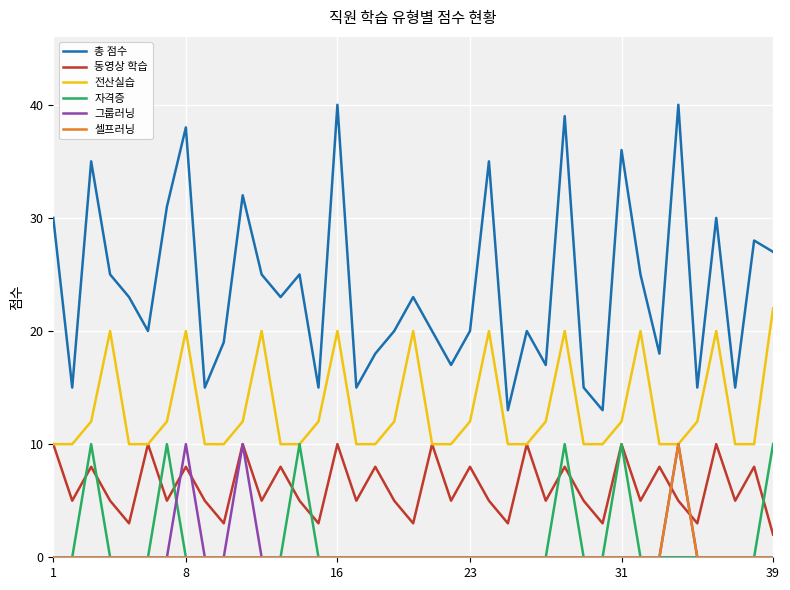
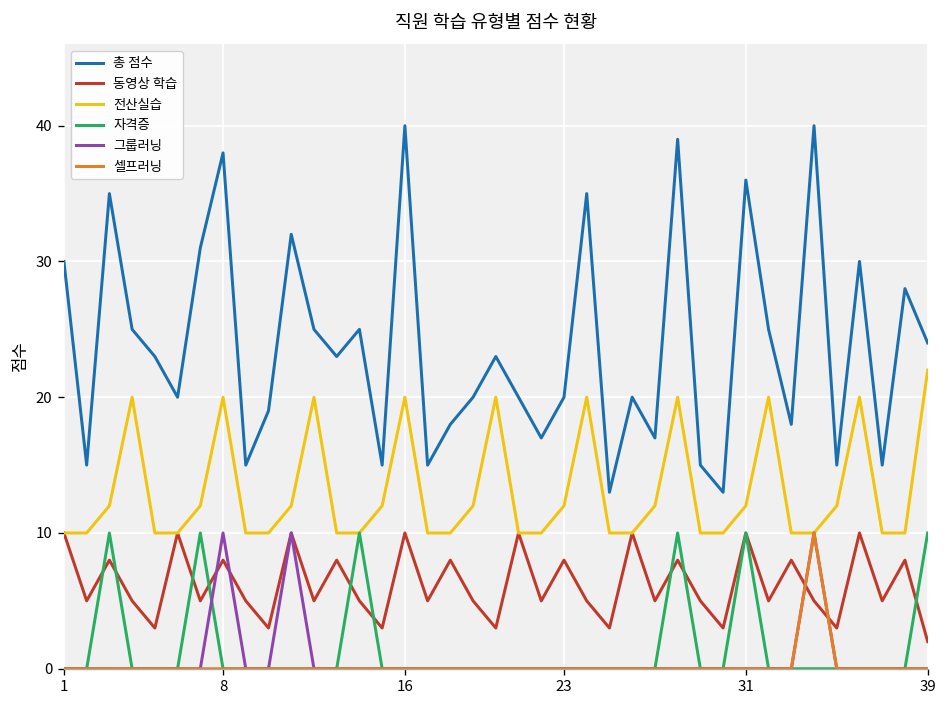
총 점수, 39: 27 -> 24
